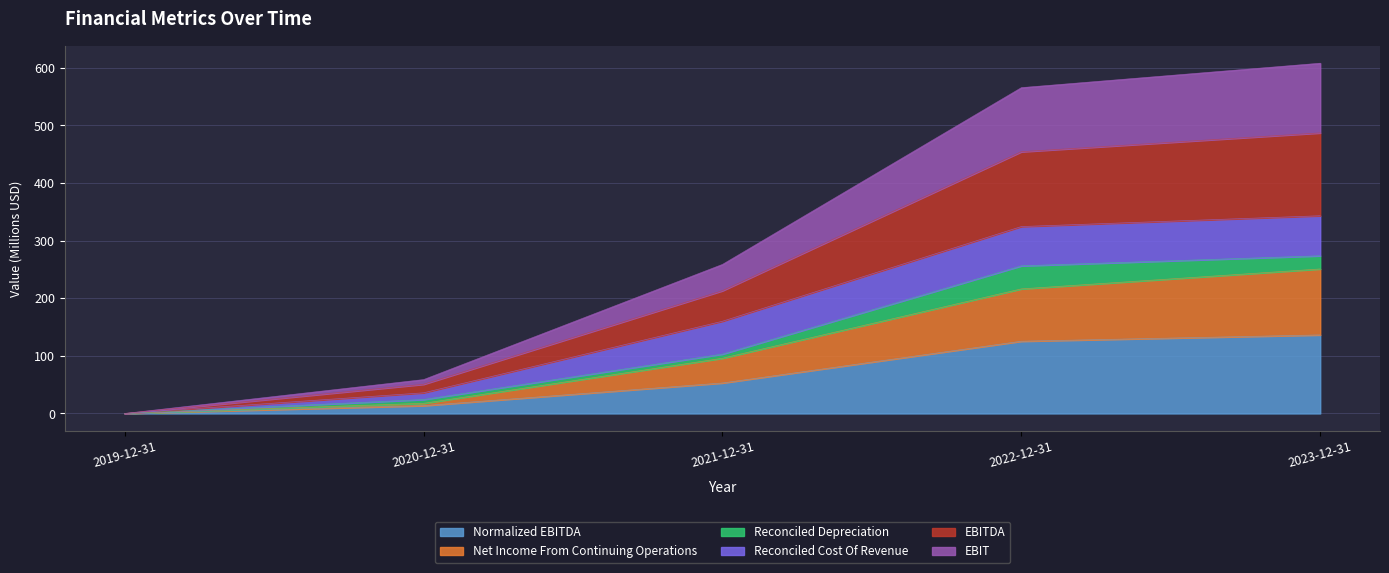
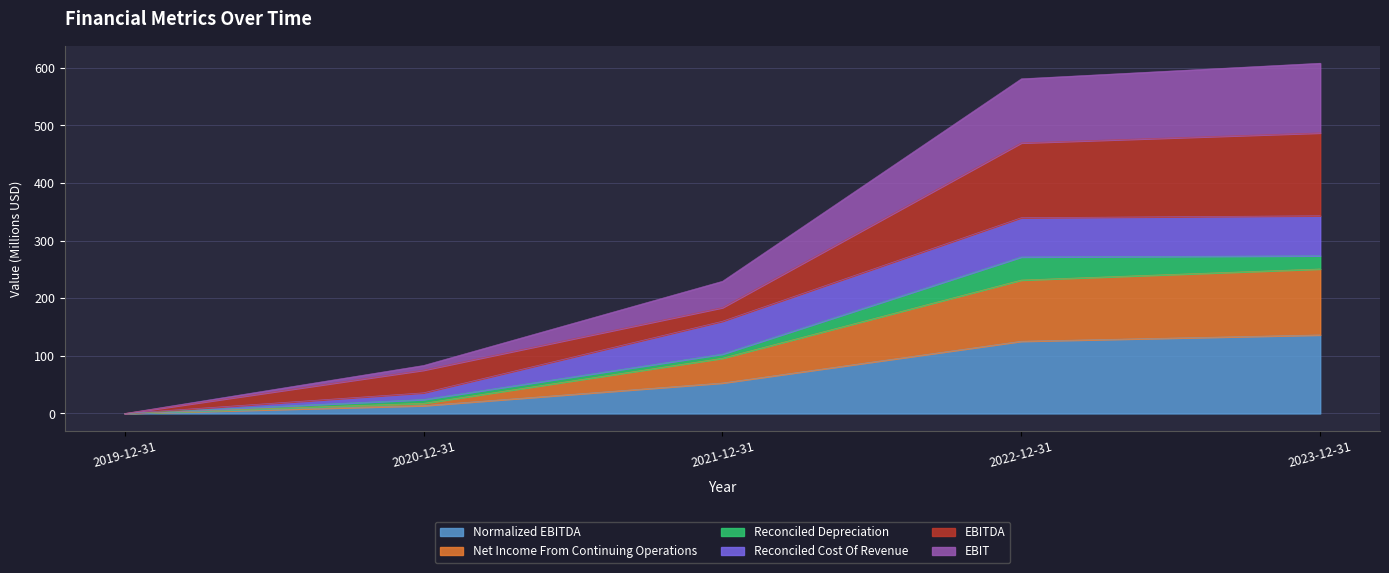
EBITDA, 2020-12-31: 10 -> 40
EBITDA, 2021-12-31: 50 -> 20
Net Income From Continuing Operations, 2022-12-31: 90 -> 110
